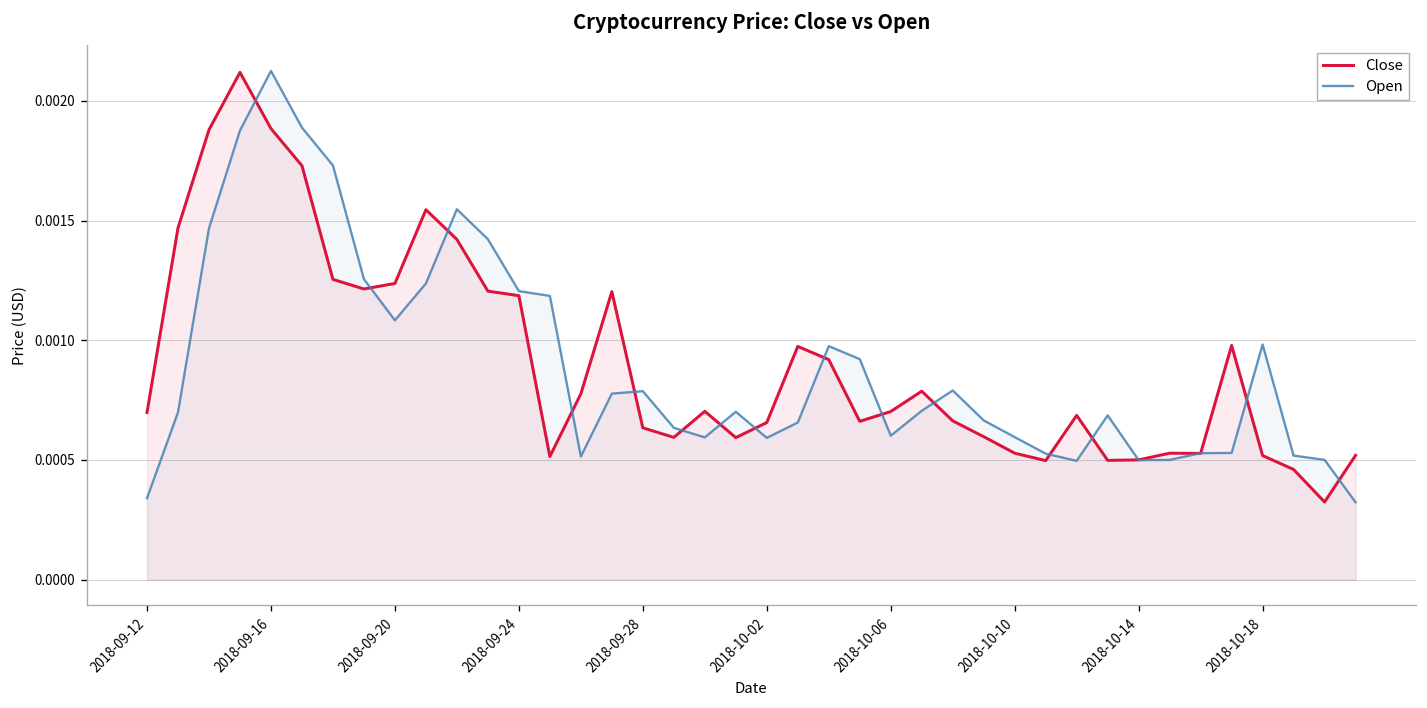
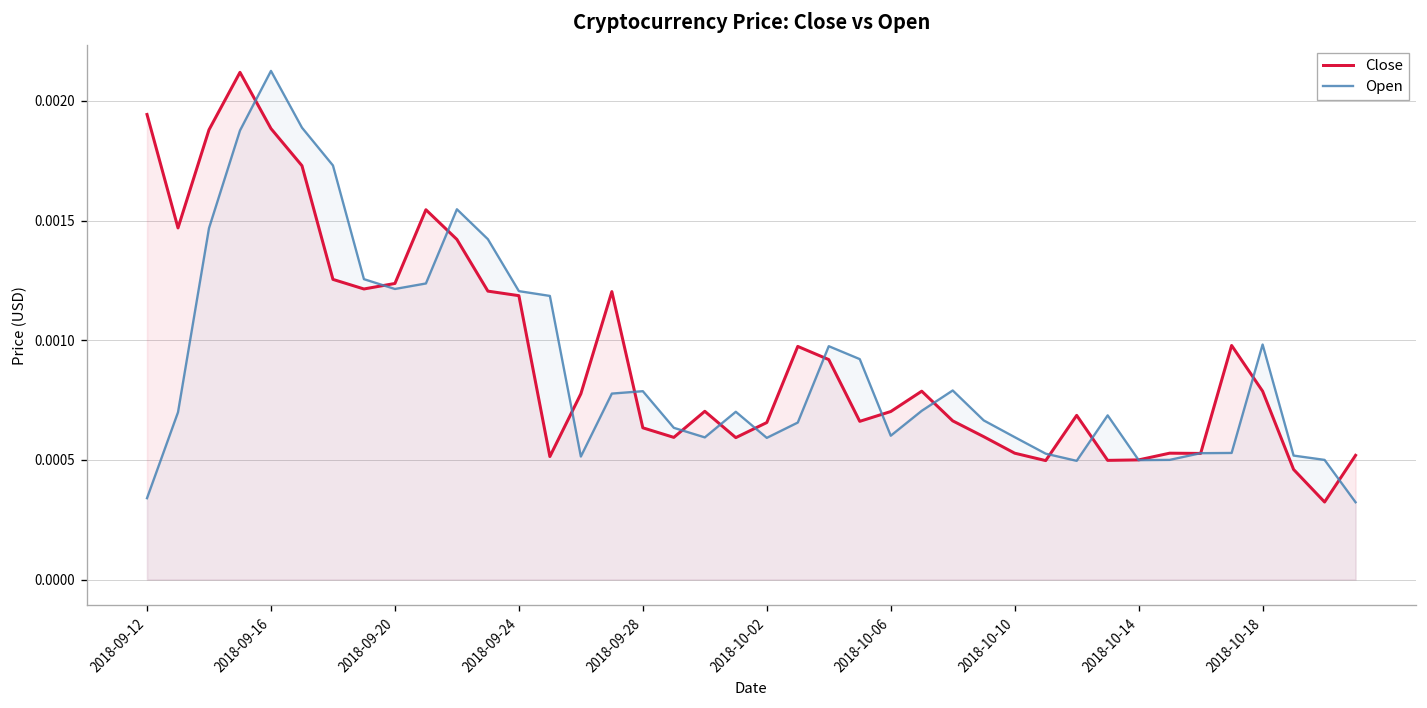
Close, 2018-09-12: 0.00070 -> 0.00194
Open, 2018-09-20: 0.00108 -> 0.00121
Close, 2018-10-18: 0.00052 -> 0.00079
